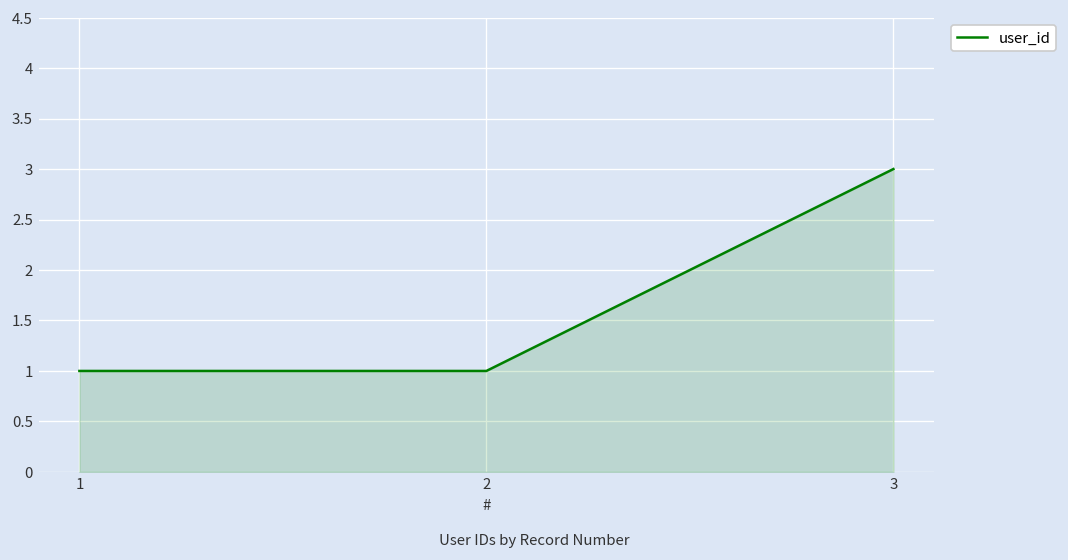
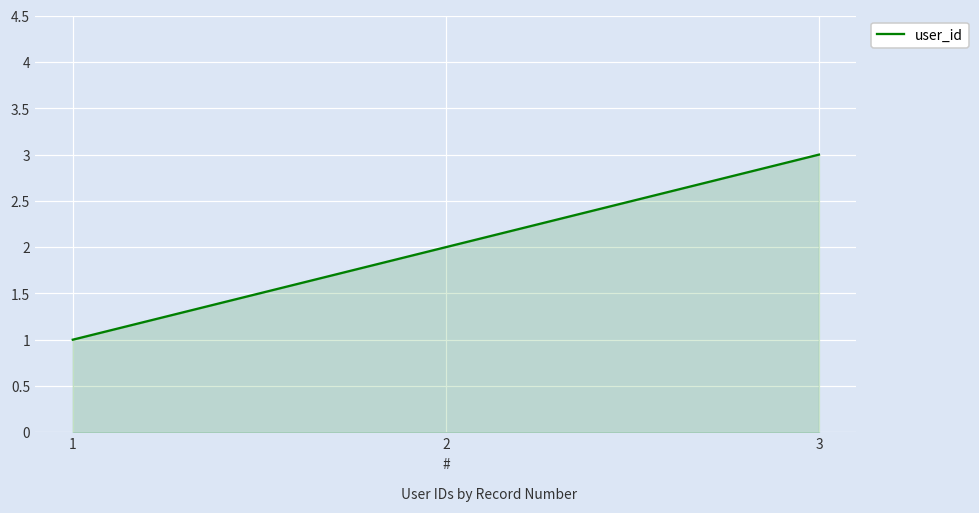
2: 1 -> 2
